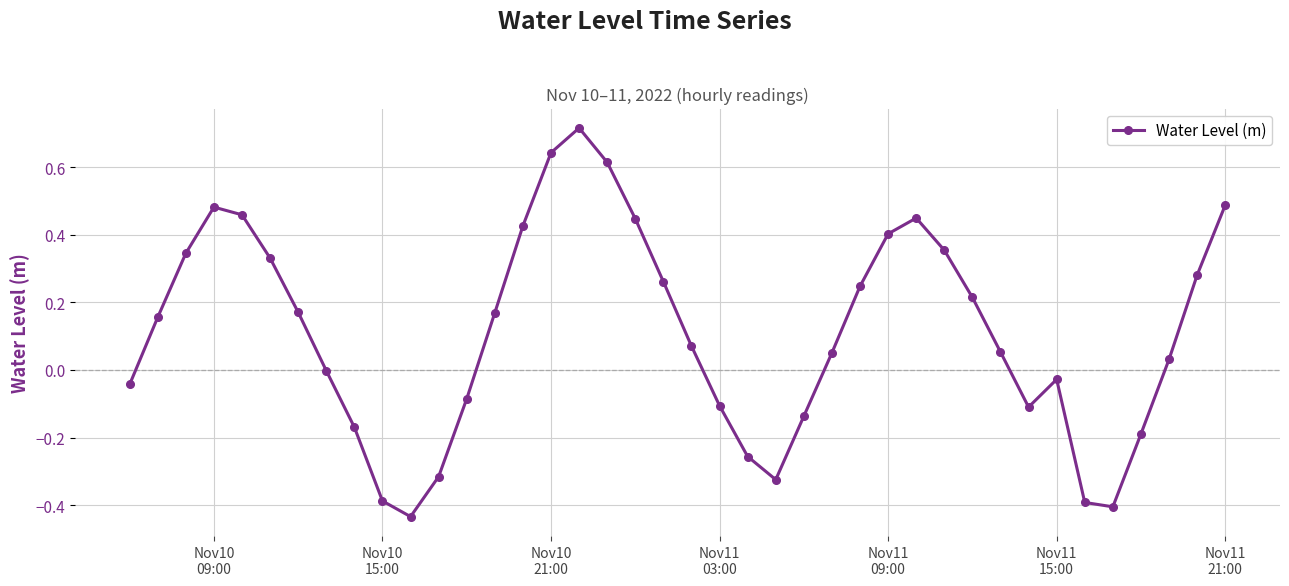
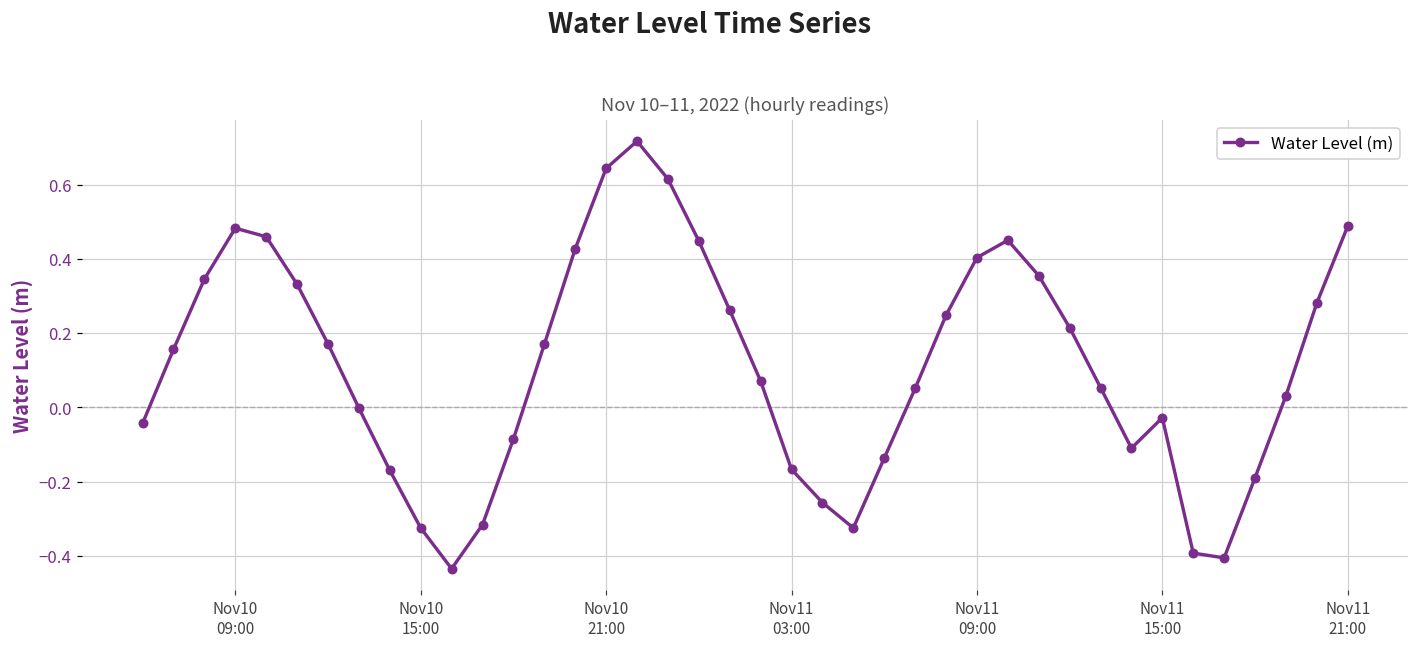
Nov10 15:00: -0.39 -> -0.32
Nov11 03:00: -0.11 -> -0.17
